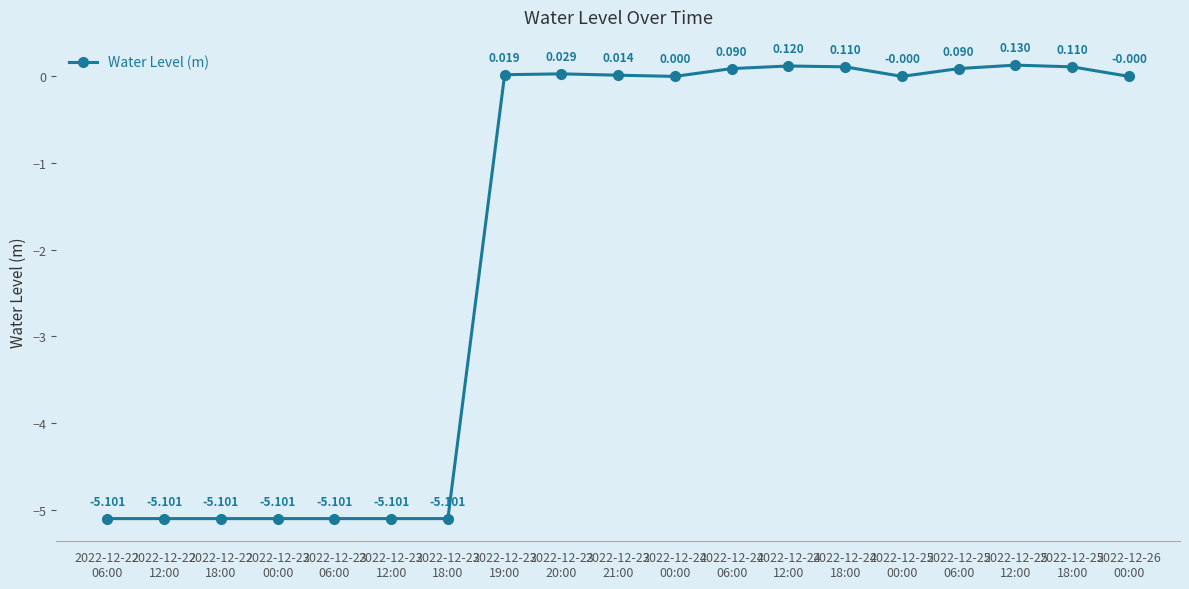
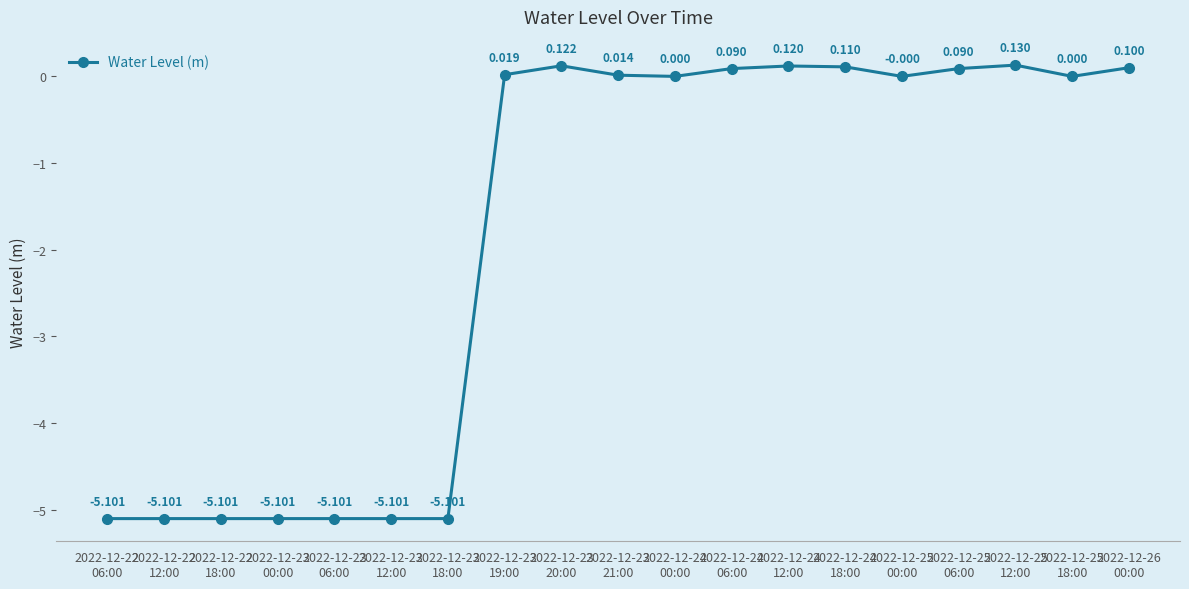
2022-12-23 20:00: 0.029 -> 0.122
2022-12-25 18:00: 0.110 -> 0.000
2022-12-26 00:00: -0.000 -> 0.100
